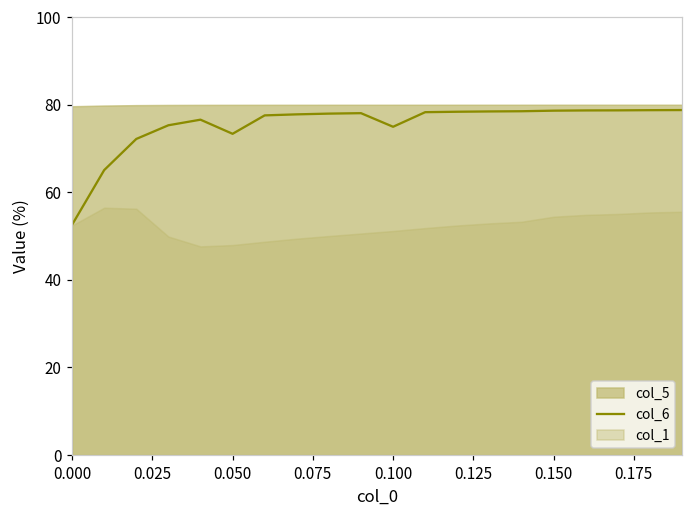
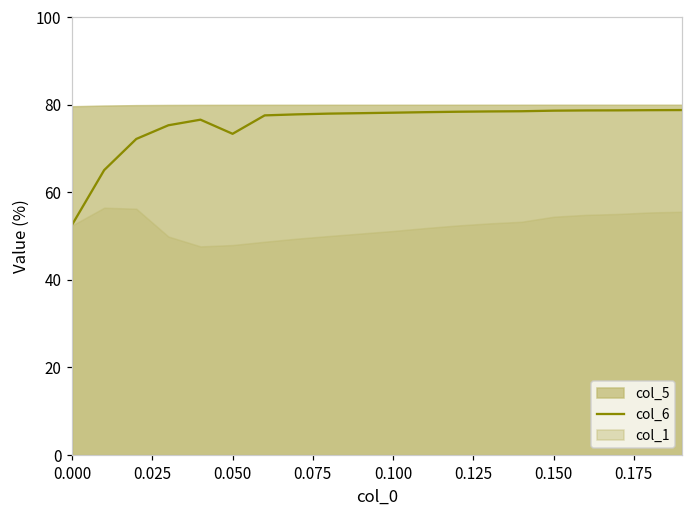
col_6, 0.100: 75 -> 78
